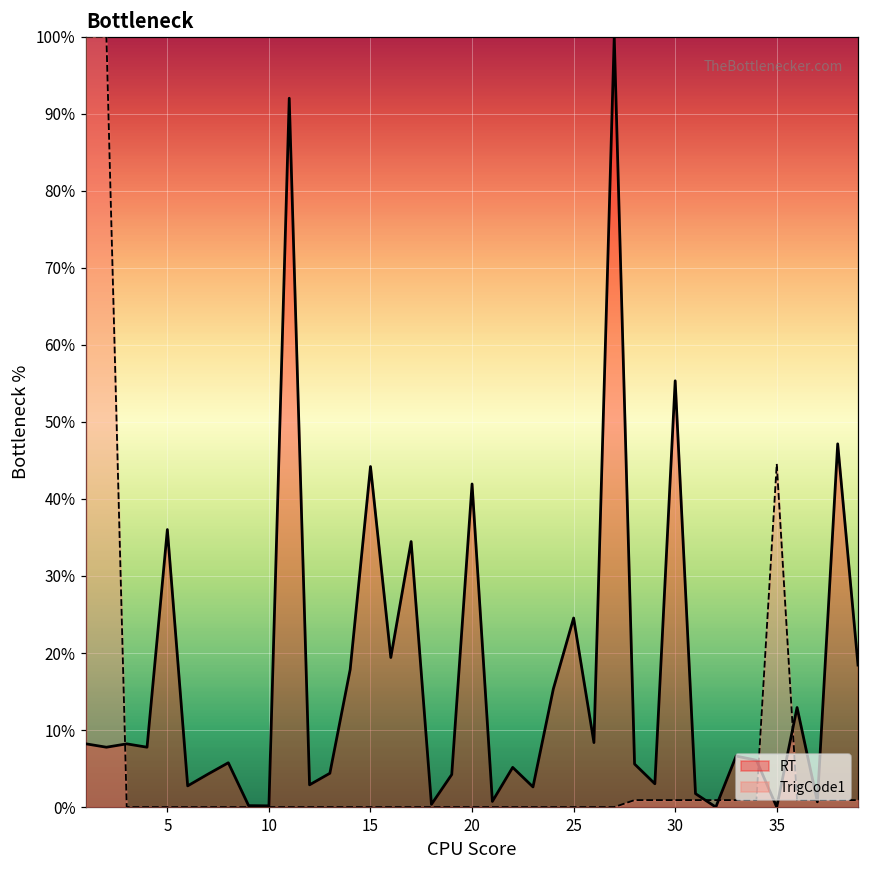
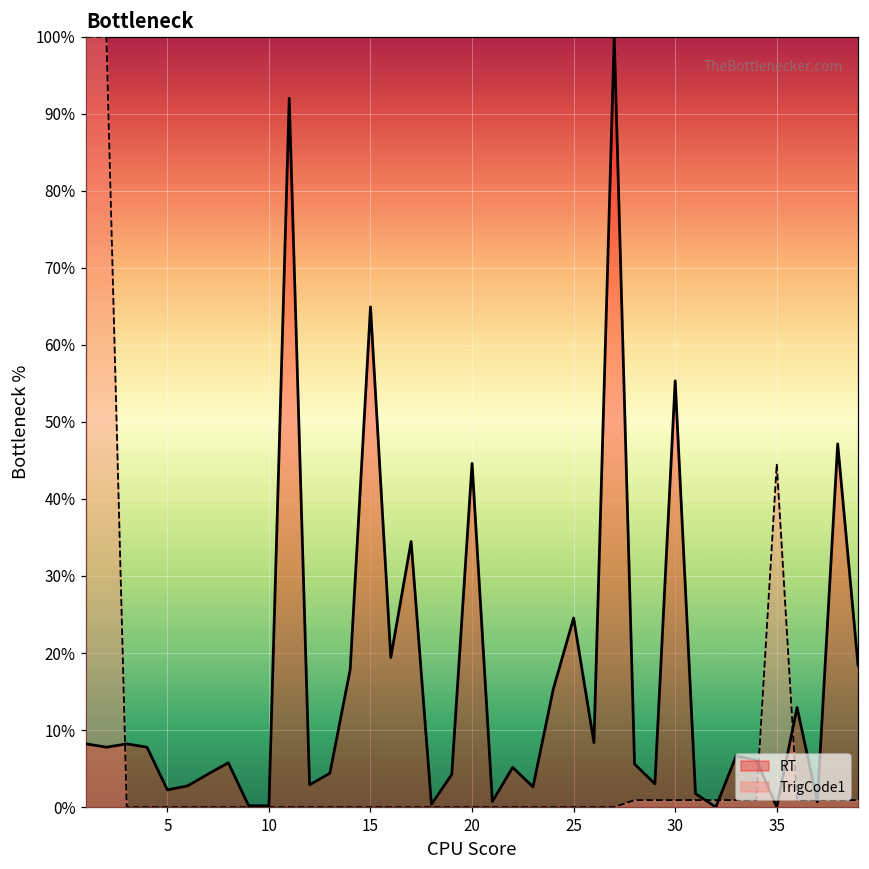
RT, 5: 36% -> 2%
RT, 15: 44% -> 65%
RT, 20: 42% -> 45%
